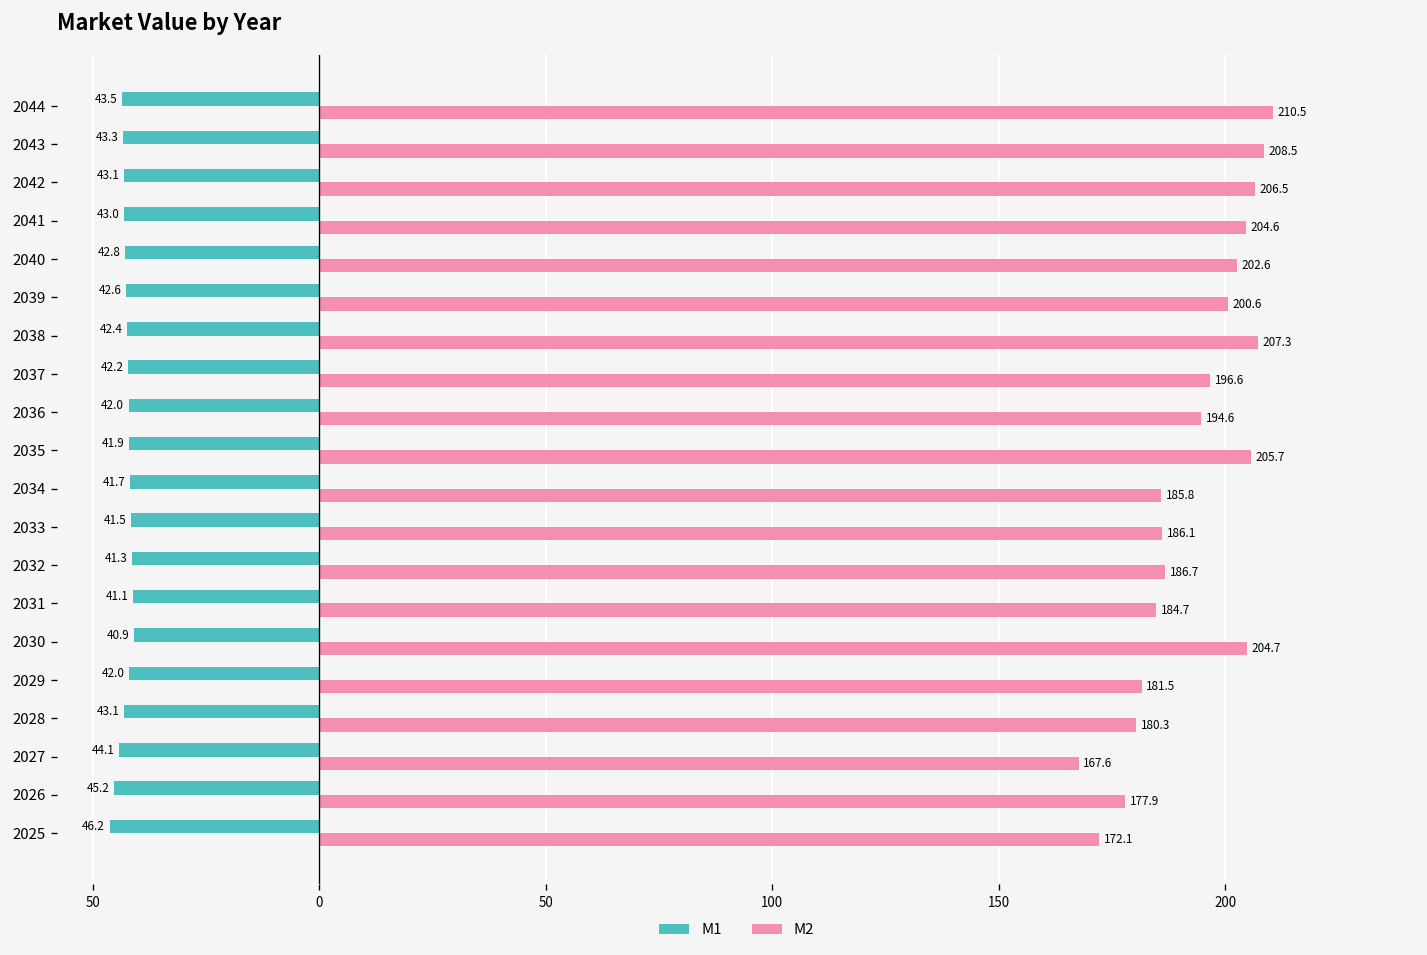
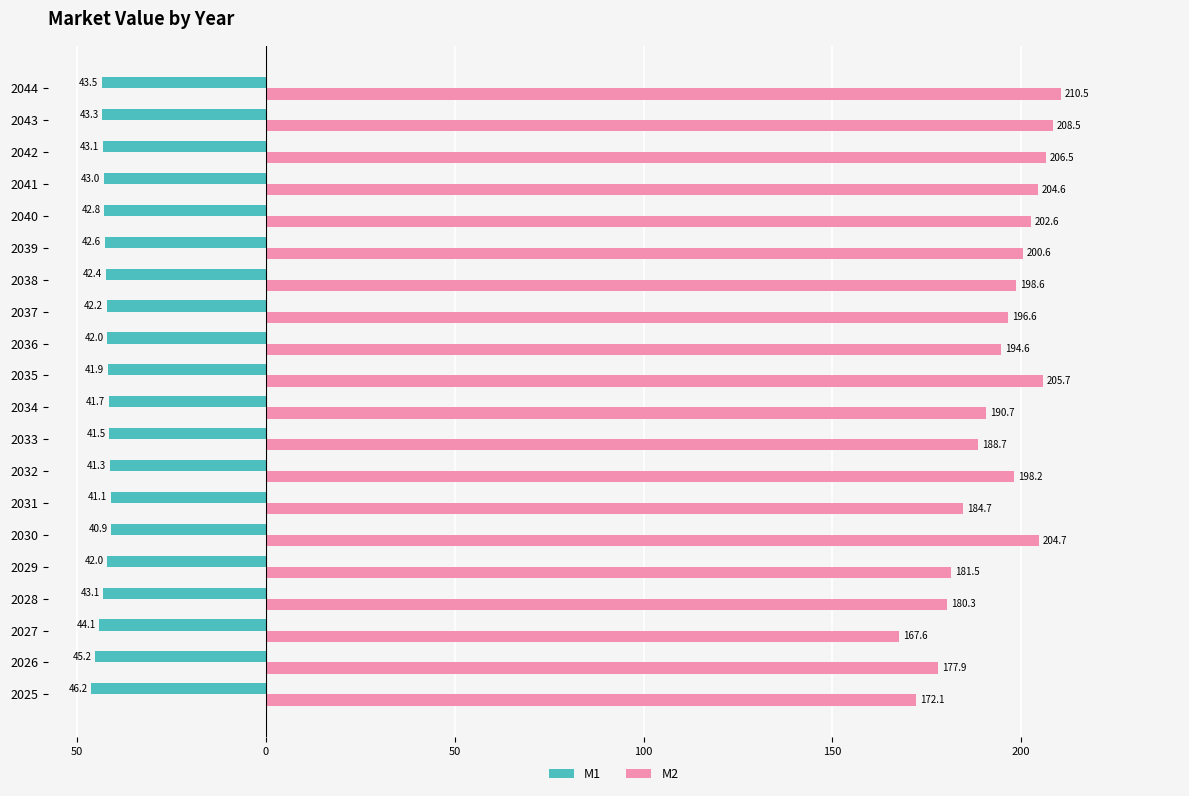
M2, 2038: 207.3 -> 198.6
M2, 2034: 185.8 -> 190.7
M2, 2033: 186.1 -> 188.7
M2, 2032: 186.7 -> 198.2
